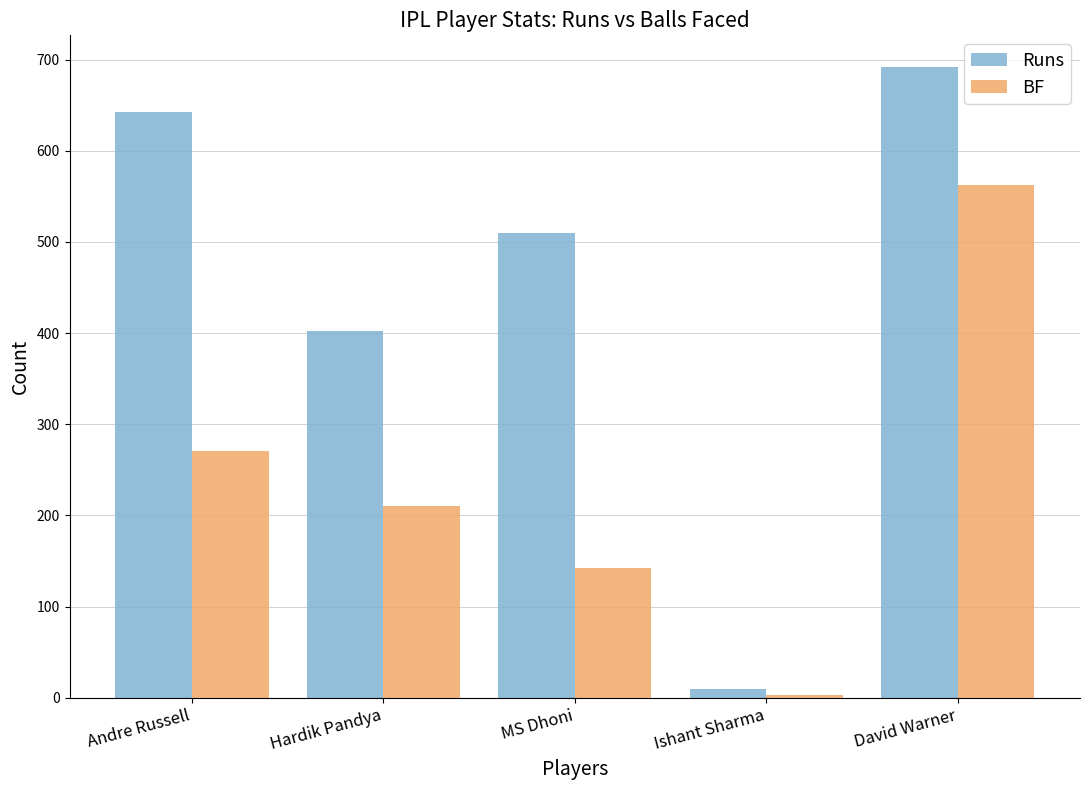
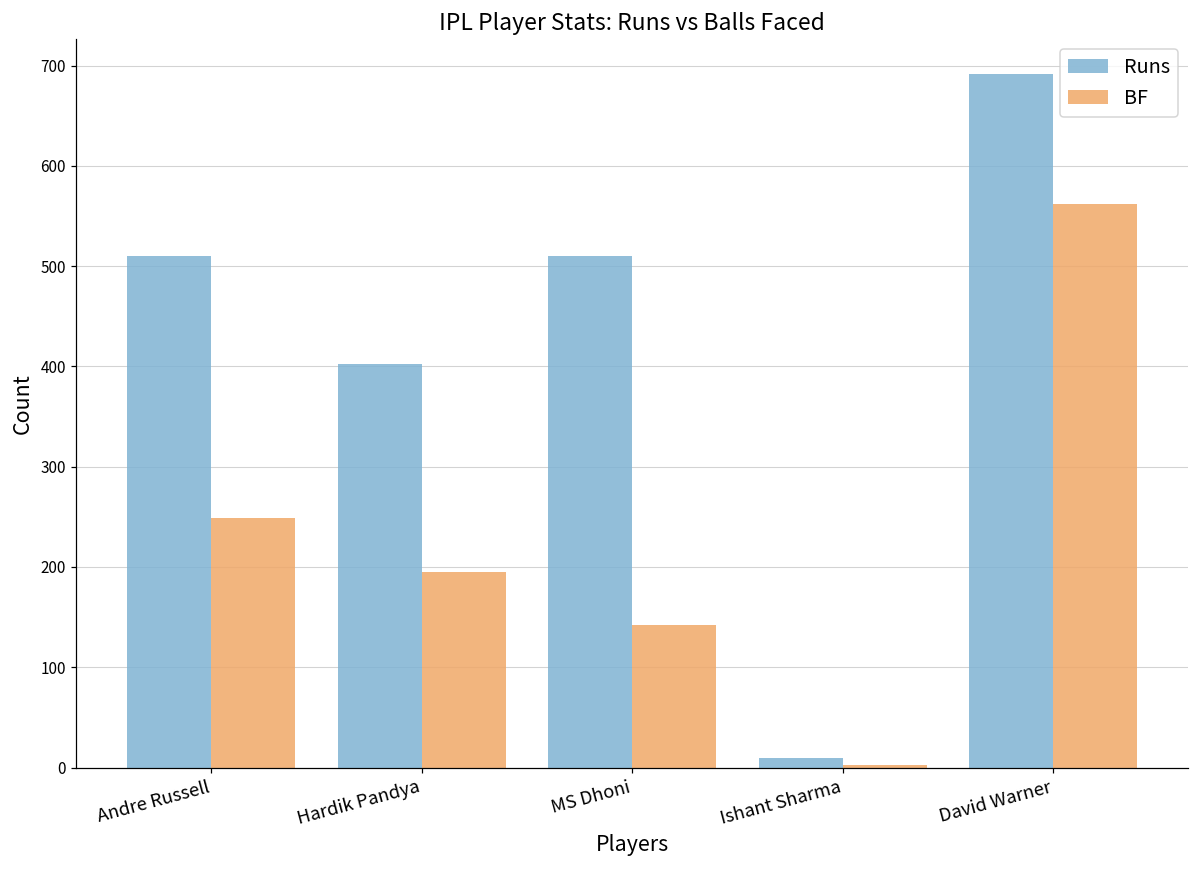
Runs, Andre Russell: 640 -> 510
BF, Andre Russell: 270 -> 250
BF, Hardik Pandya: 210 -> 200
